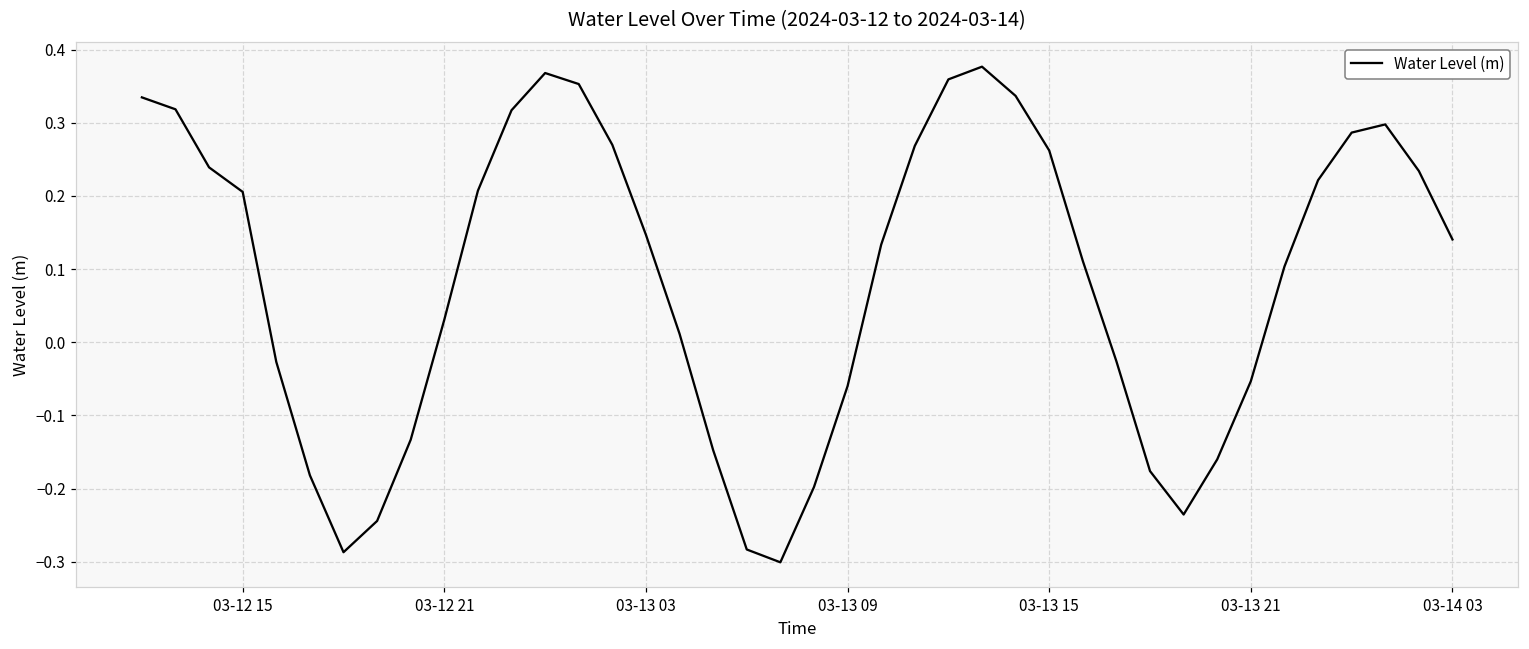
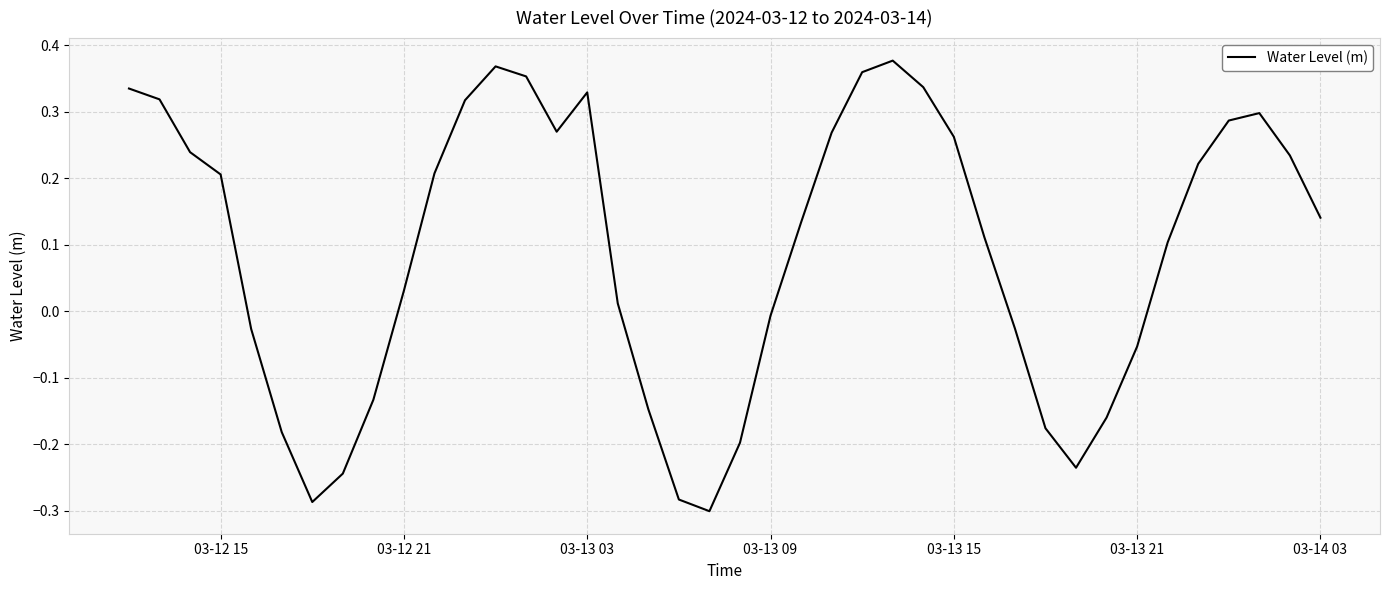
03-13 03: 0.15 -> 0.33
03-13 09: -0.06 -> -0.01
